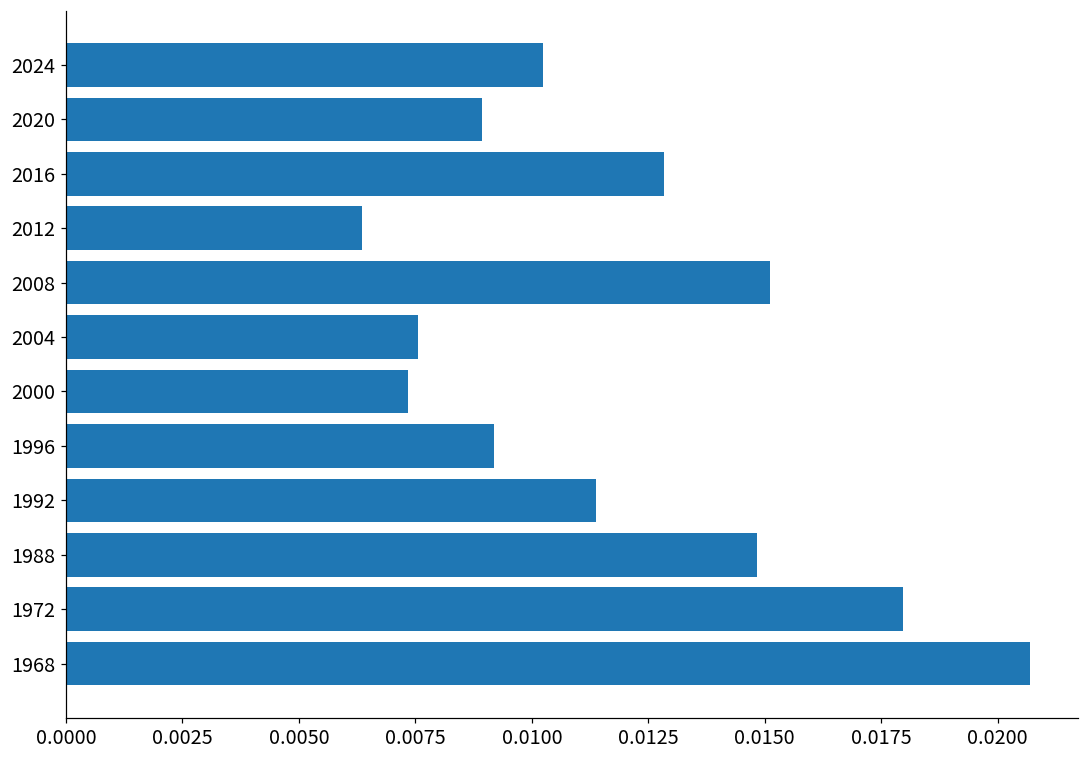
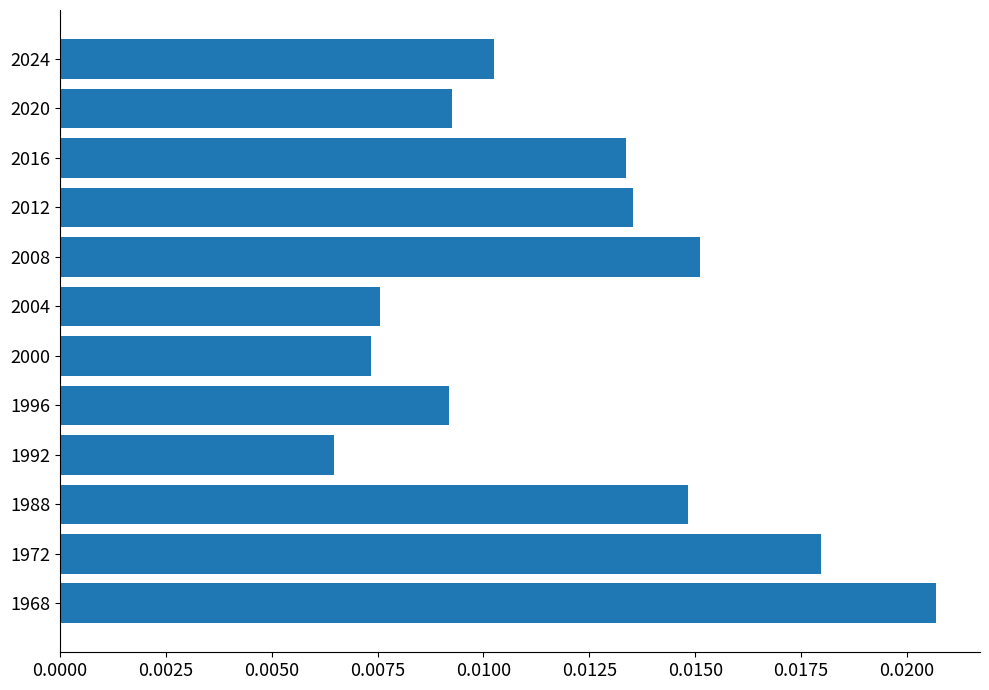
2020: 0.0089 -> 0.0093
2016: 0.0128 -> 0.0134
2012: 0.0063 -> 0.0135
1992: 0.0114 -> 0.0065
